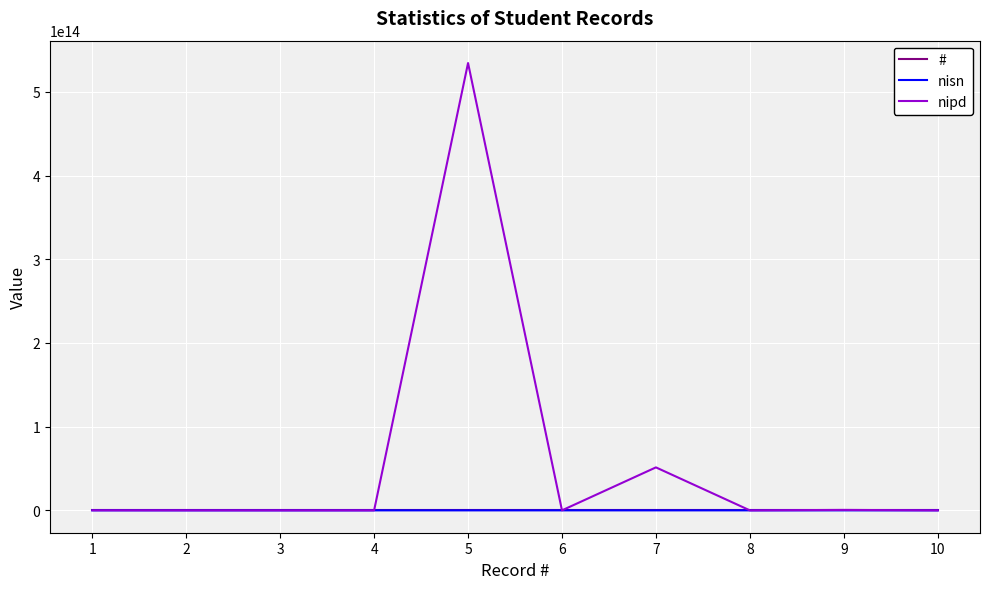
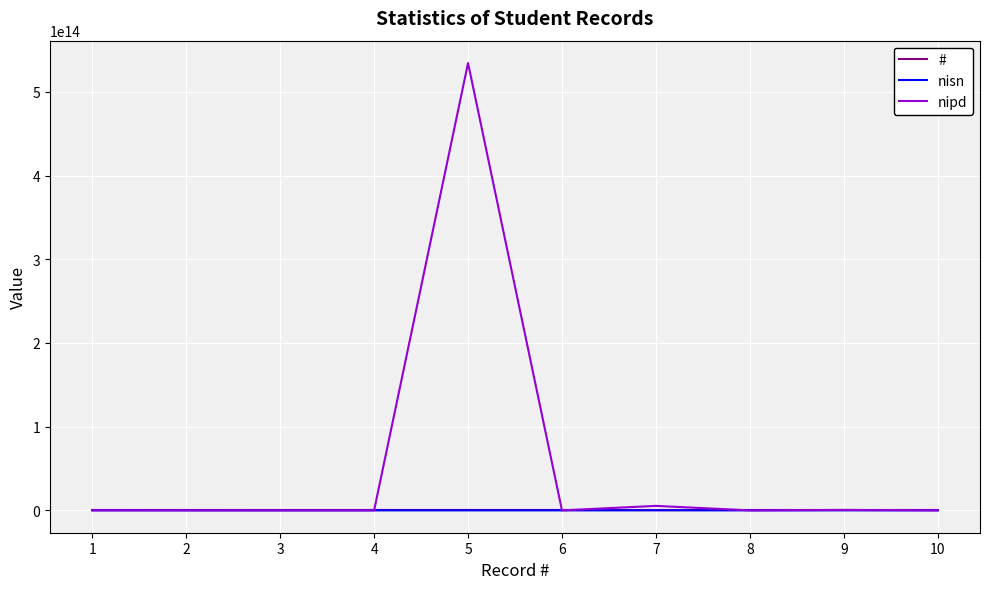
nipd, 7: 50000000000000 -> 10000000000000
